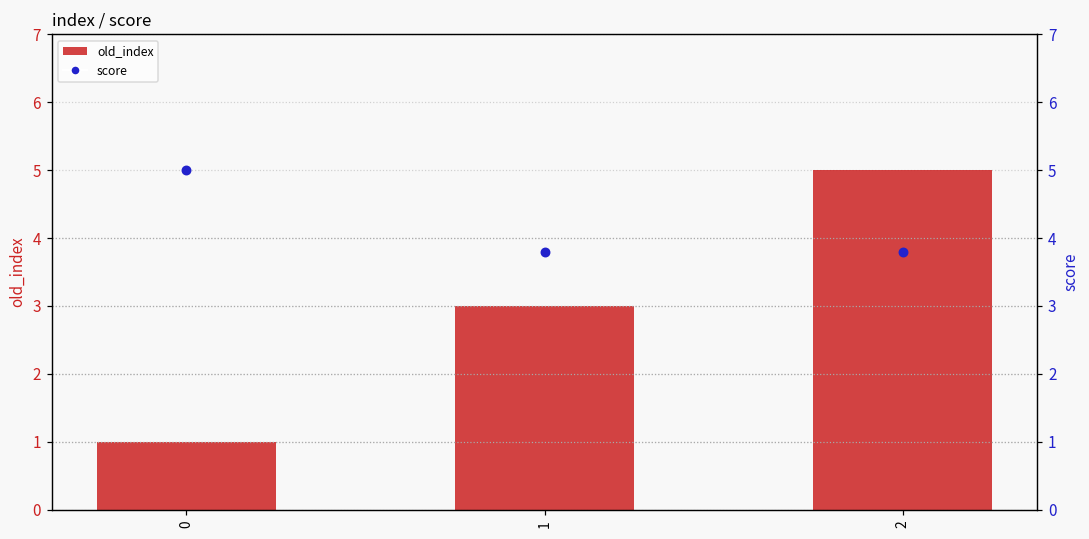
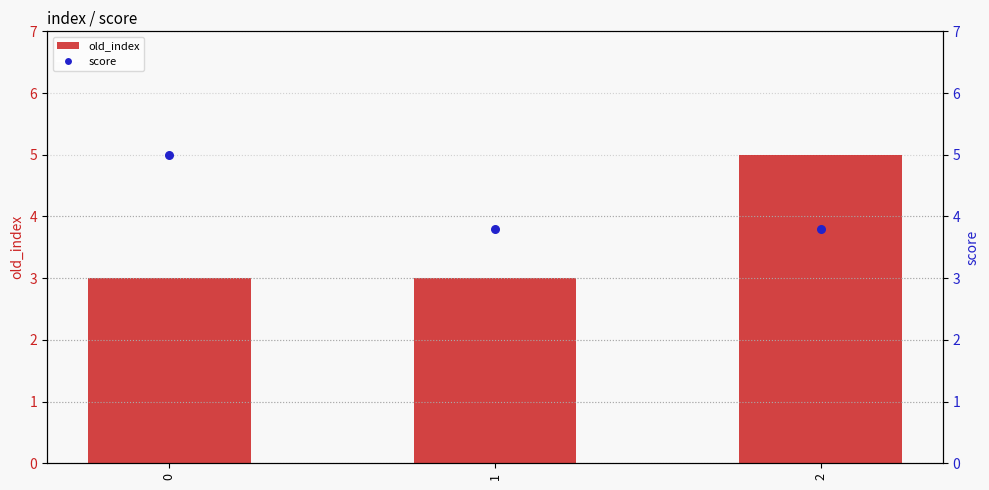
old_index, 0: 1 -> 3
